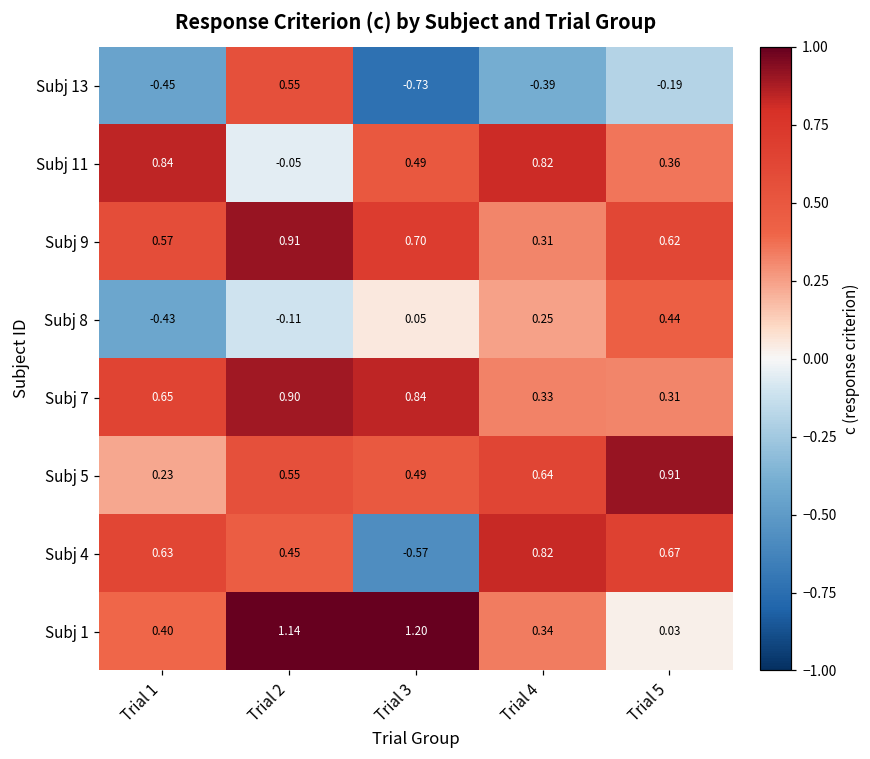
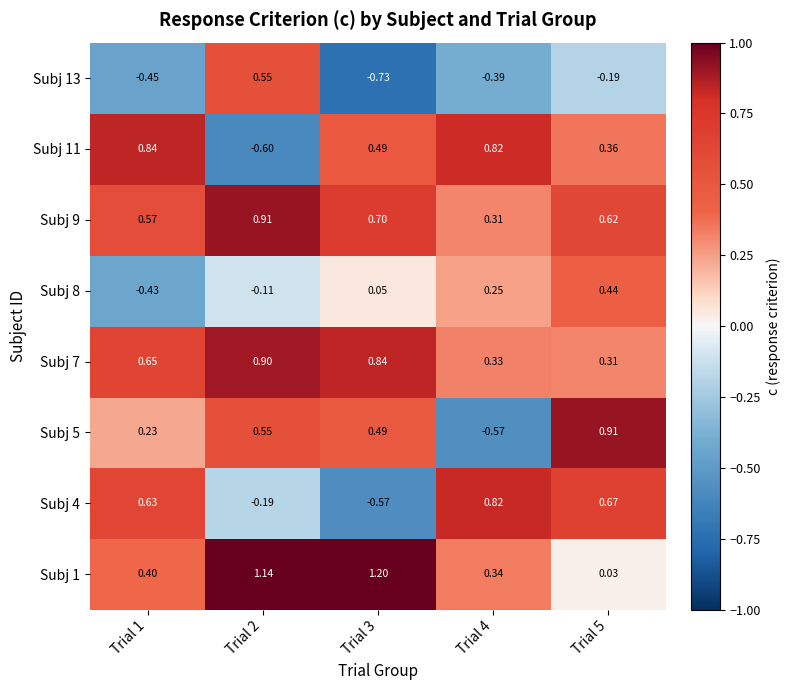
Subj 11, Trial 2: -0.05 -> -0.60
Subj 5, Trial 4: 0.64 -> -0.57
Subj 4, Trial 2: 0.45 -> -0.19
